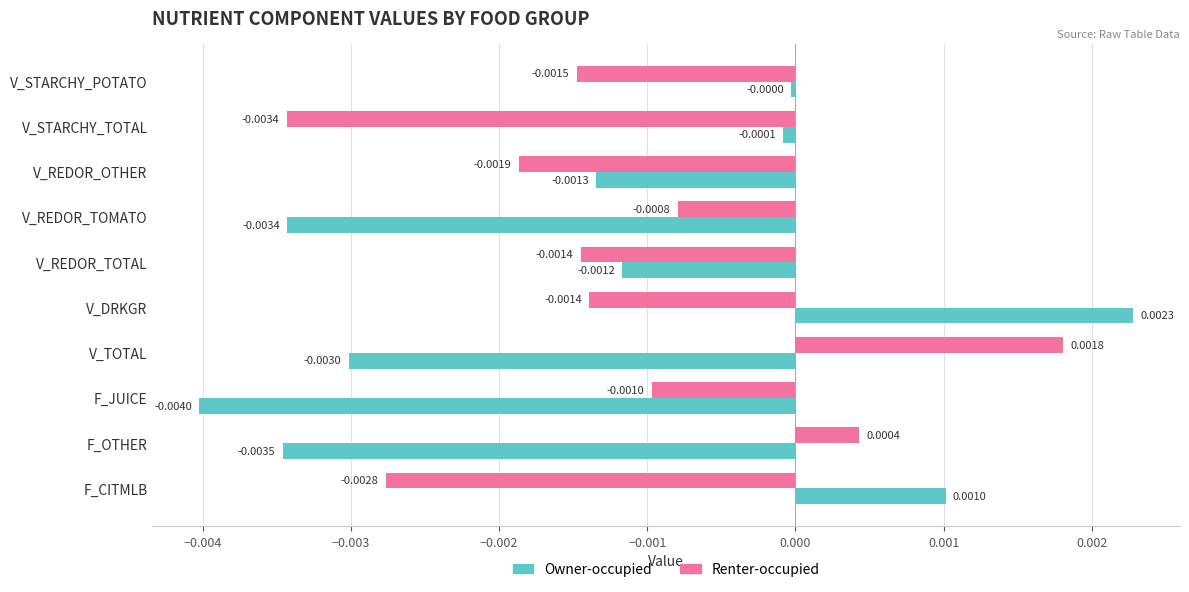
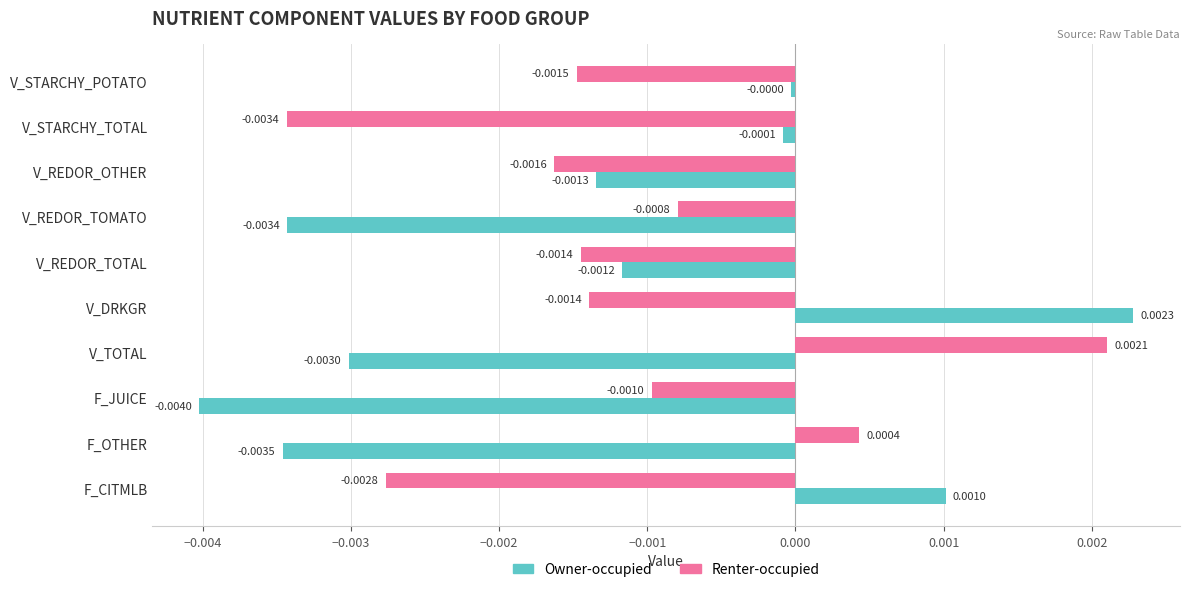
Renter-occupied, V_REDOR_OTHER: -0.0019 -> -0.0016
Renter-occupied, V_TOTAL: 0.0018 -> 0.0021
